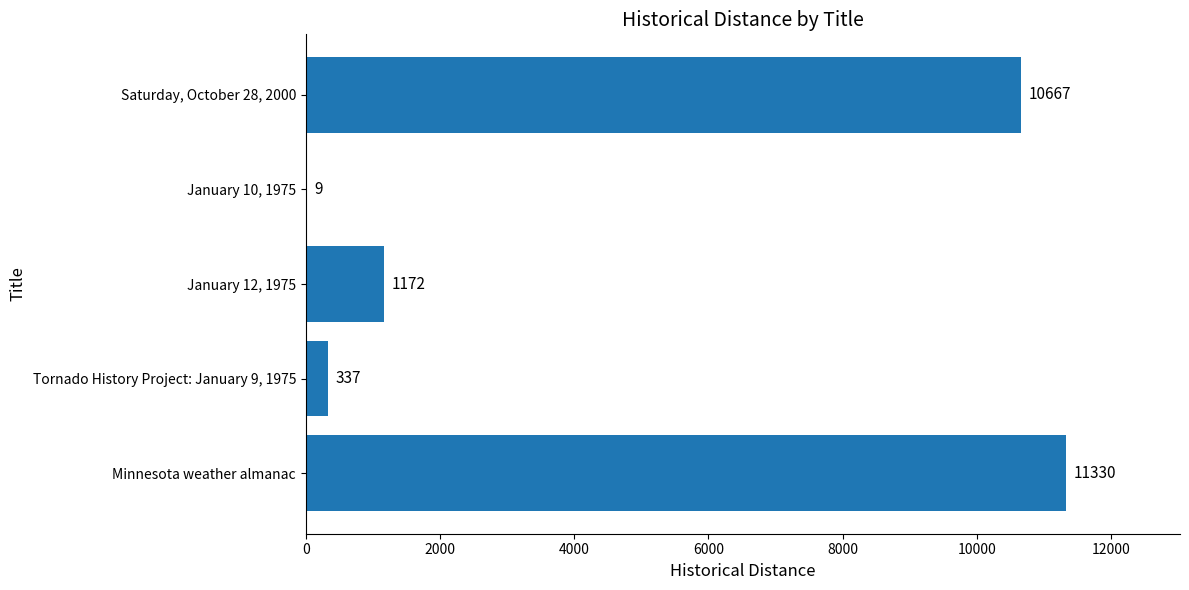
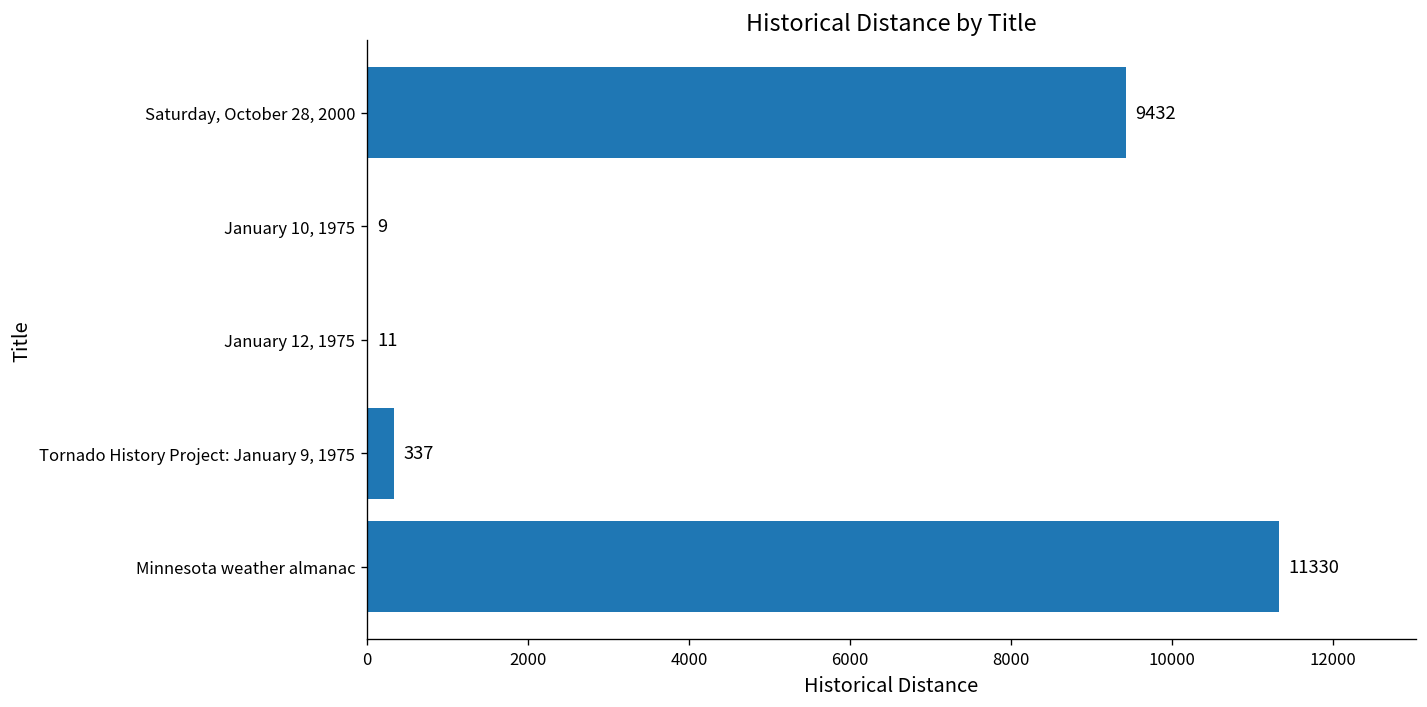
Saturday, October 28, 2000: 10667 -> 9432
January 12, 1975: 1172 -> 11
